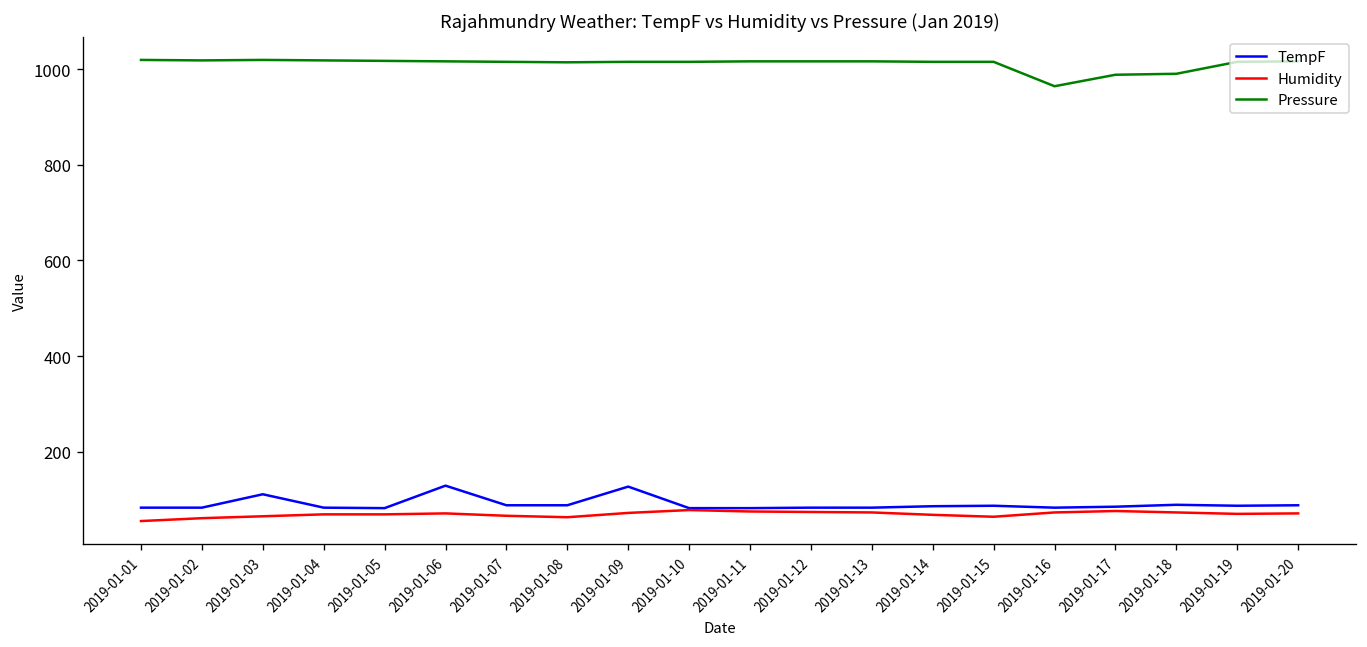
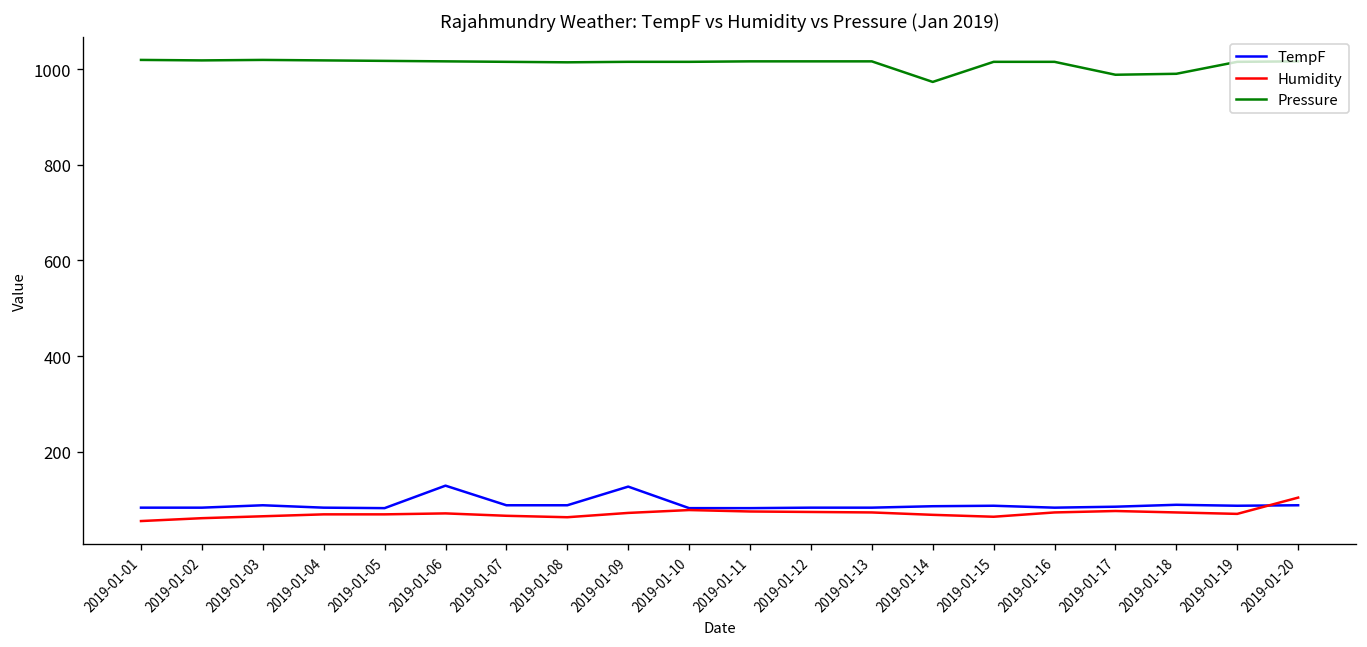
TempF, 2019-01-03: 110 -> 90
Pressure, 2019-01-14: 1020 -> 970
Pressure, 2019-01-16: 960 -> 1020
Humidity, 2019-01-20: 70 -> 100
